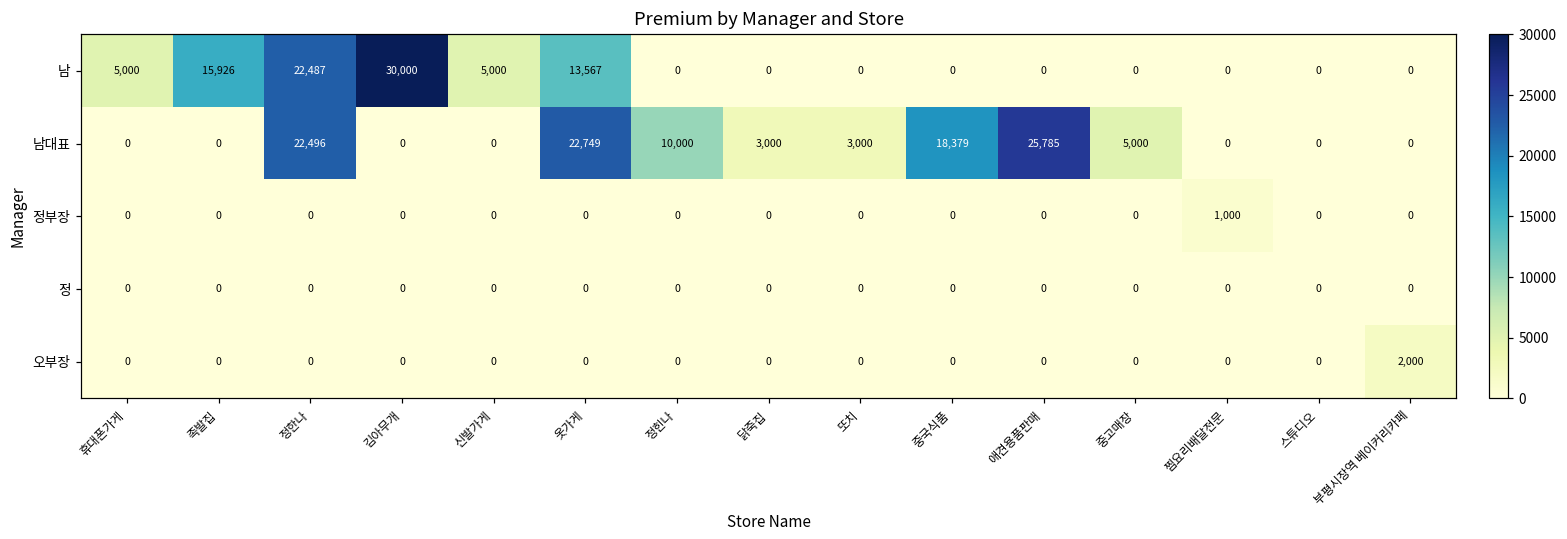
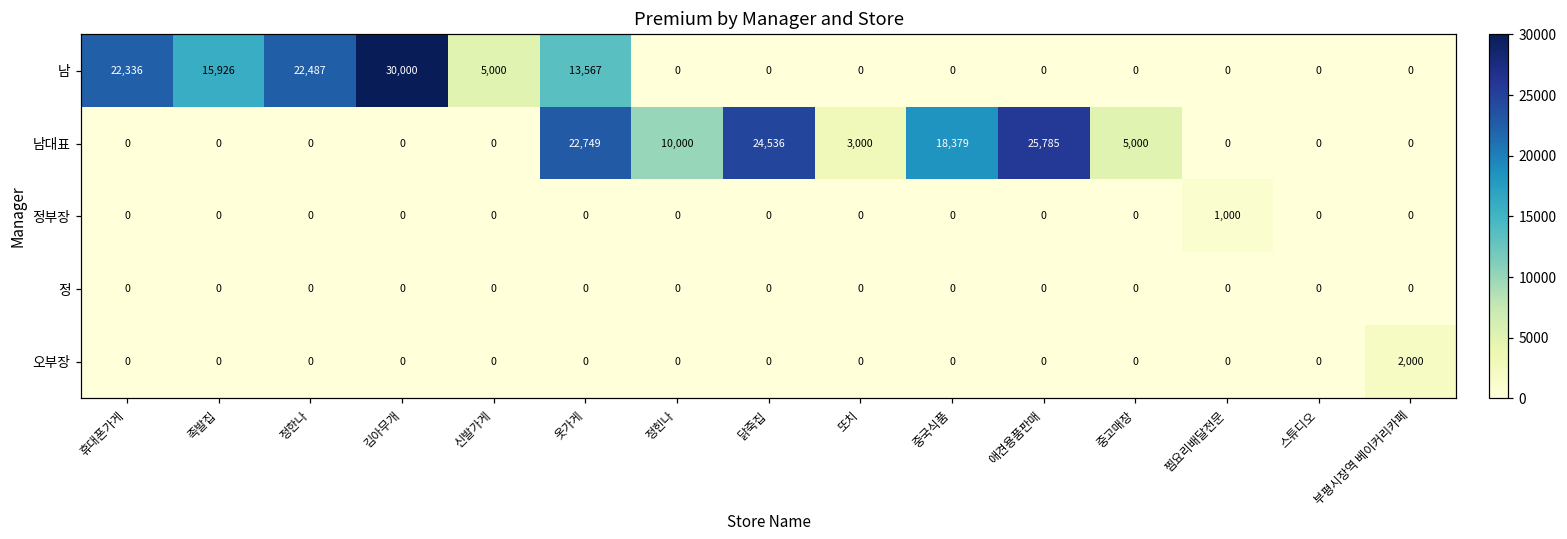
남, 휴대폰가게: 5,000 -> 22,336
남대표, 정한나: 22,496 -> 0
남대표, 닭죽집: 3,000 -> 24,536
